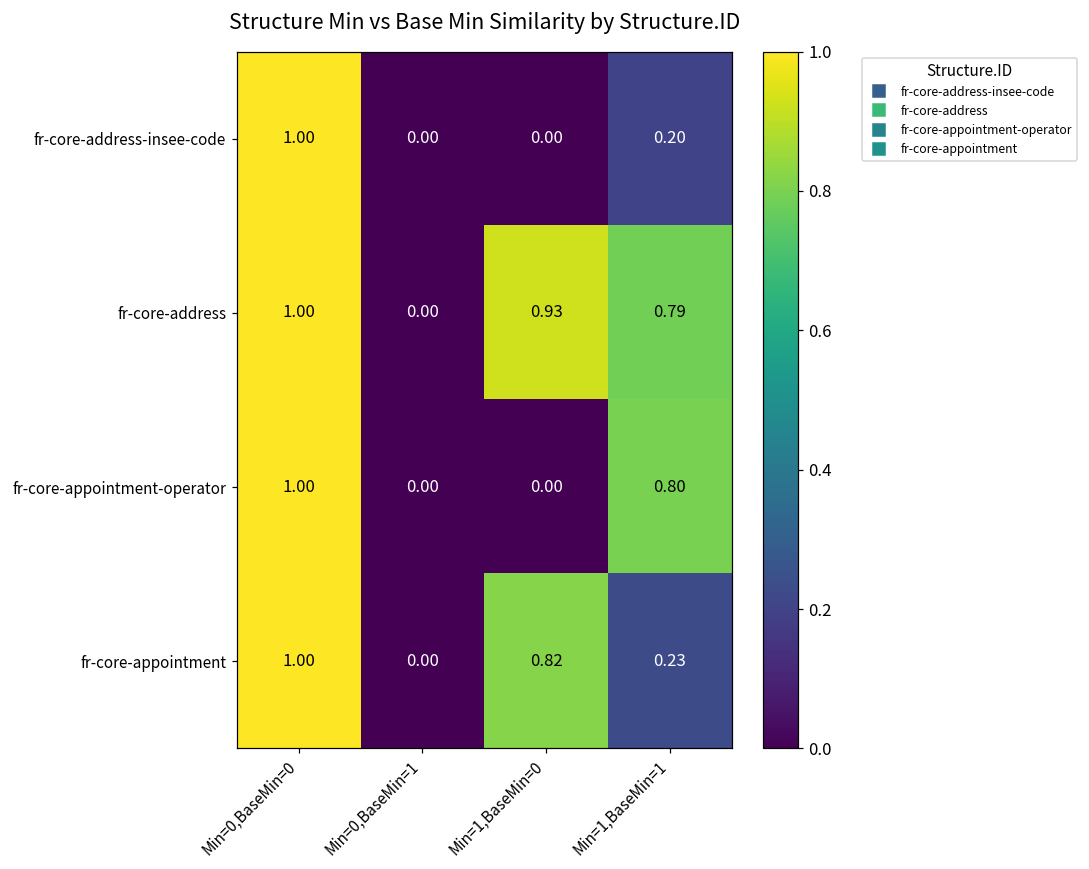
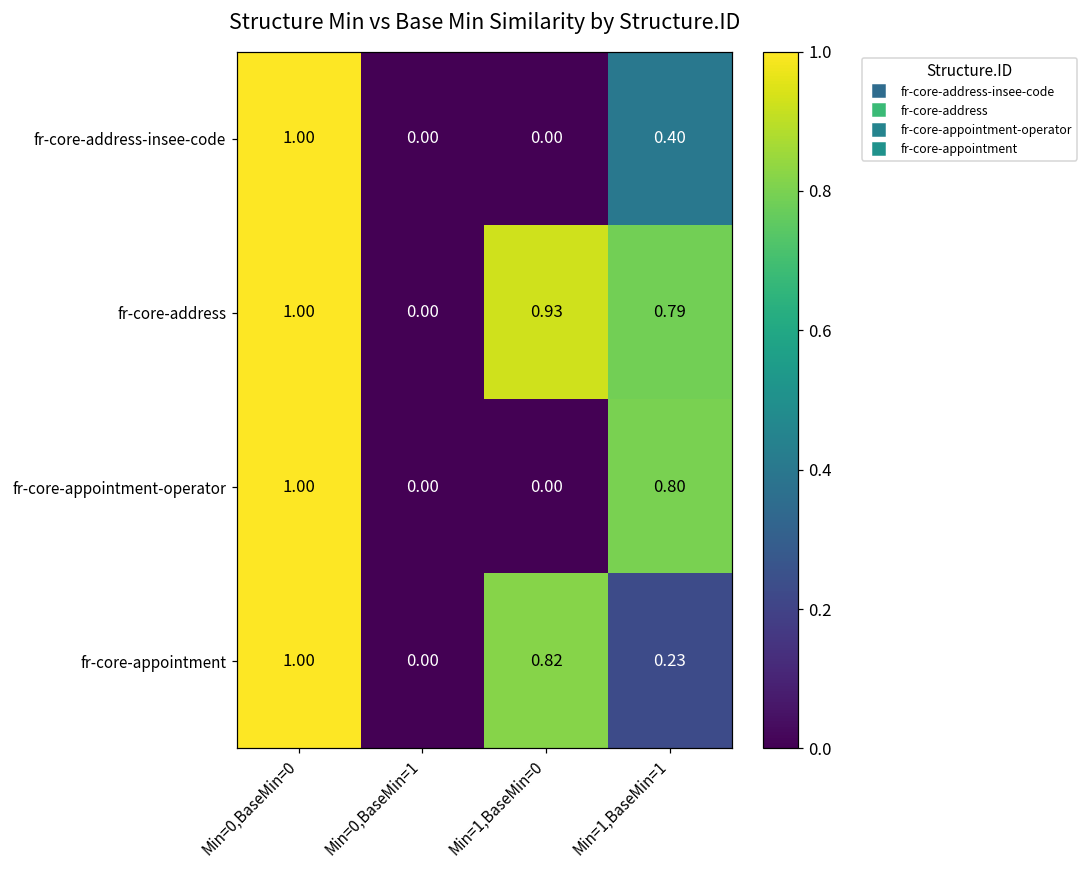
fr-core-address-insee-code, Min=1,BaseMin=1: 0.20 -> 0.40
